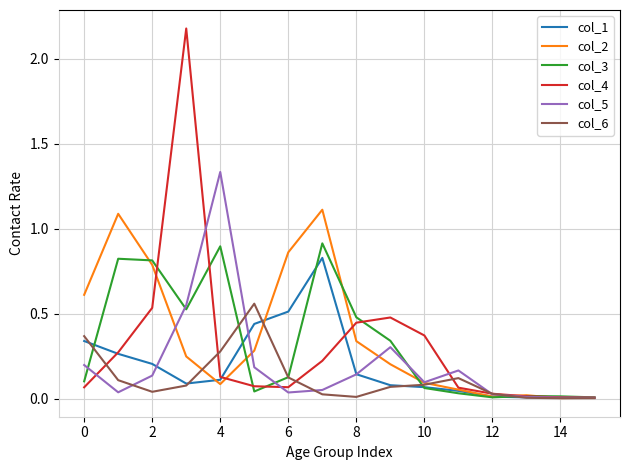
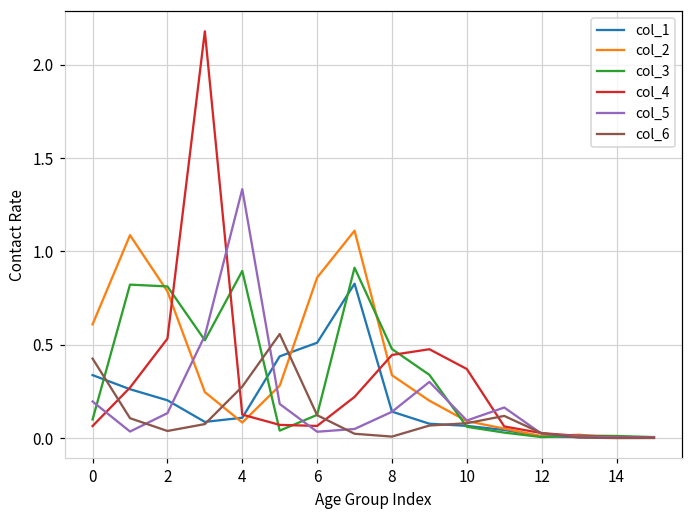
col_6, 0: 0.37 -> 0.43
